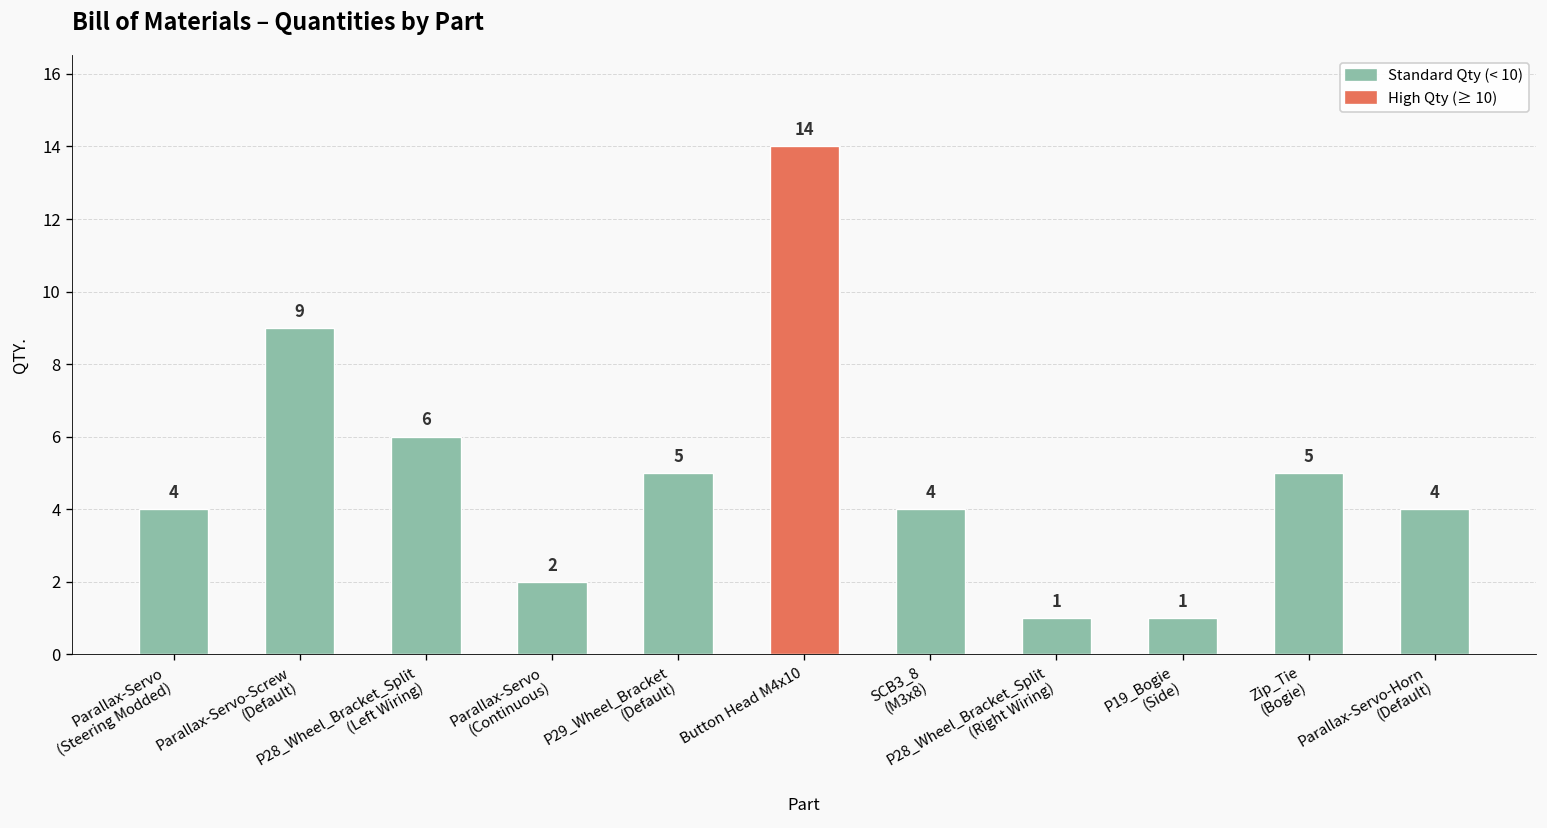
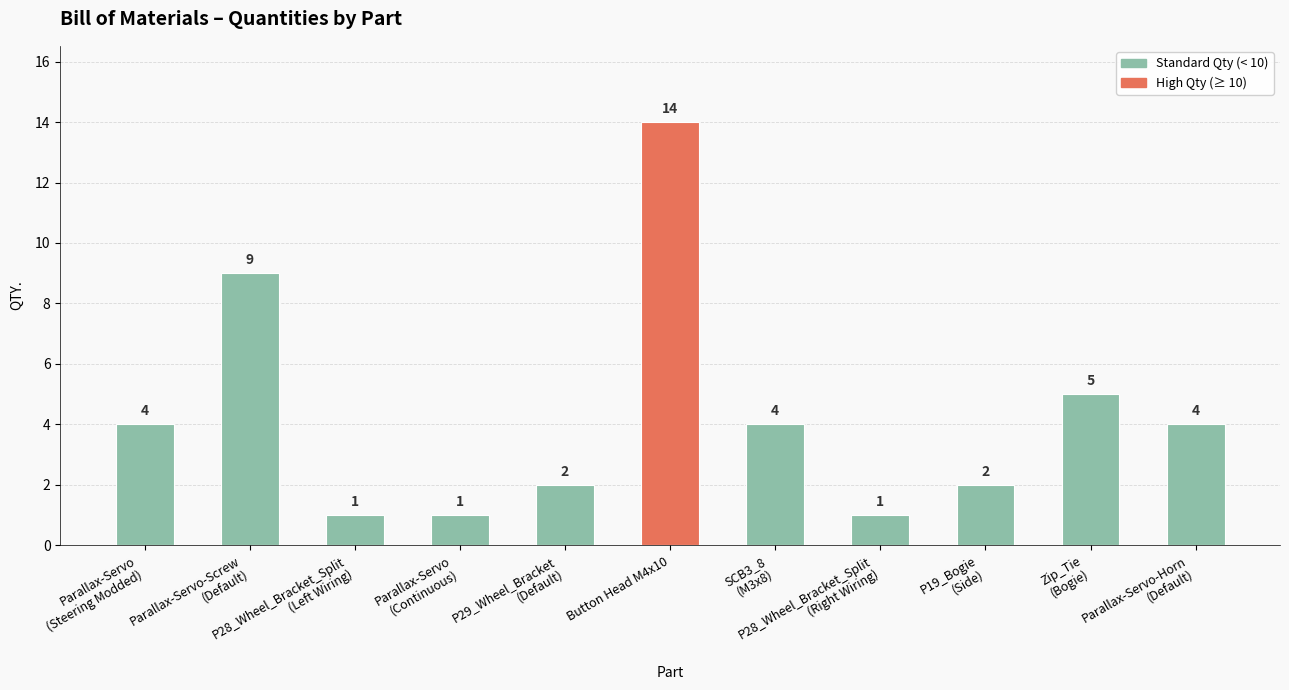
P28_Wheel_Bracket_Split (Left Wiring): 6 -> 1
Parallax-Servo (Continuous): 2 -> 1
P29_Wheel_Bracket (Default): 5 -> 2
P19_Bogie (Side): 1 -> 2
